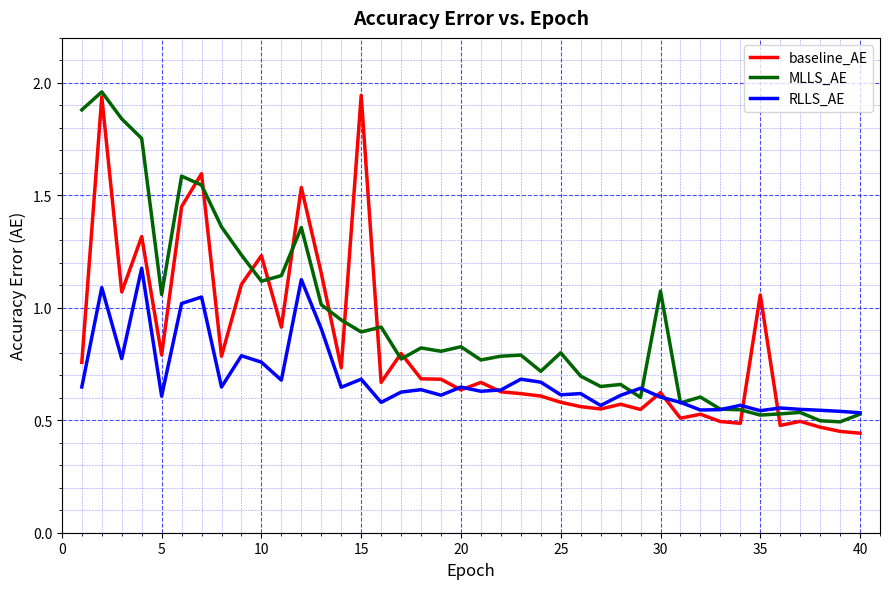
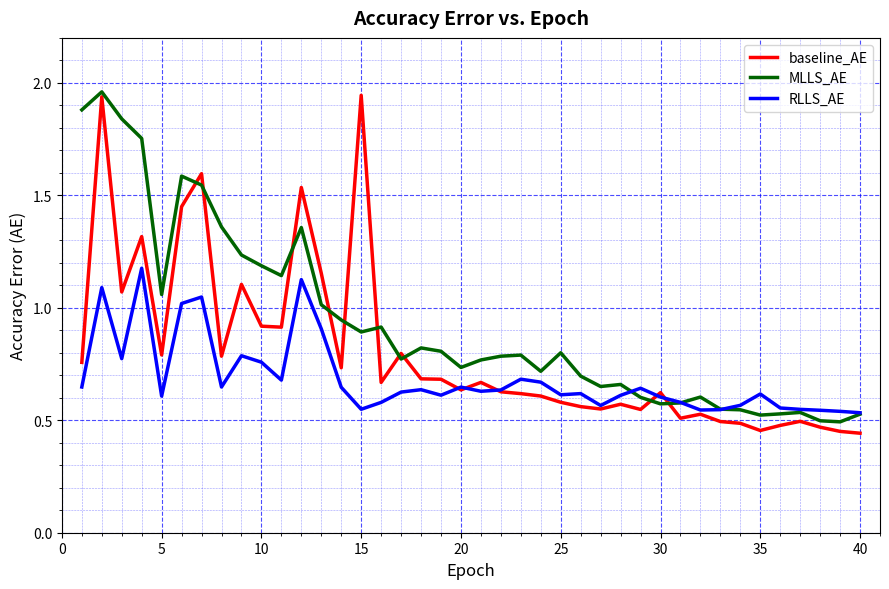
baseline_AE, 10: 1.23 -> 0.92
MLLS_AE, 10: 1.12 -> 1.19
RLLS_AE, 15: 0.68 -> 0.55
MLLS_AE, 20: 0.83 -> 0.73
MLLS_AE, 30: 1.07 -> 0.57
baseline_AE, 35: 1.06 -> 0.45
RLLS_AE, 35: 0.54 -> 0.62
